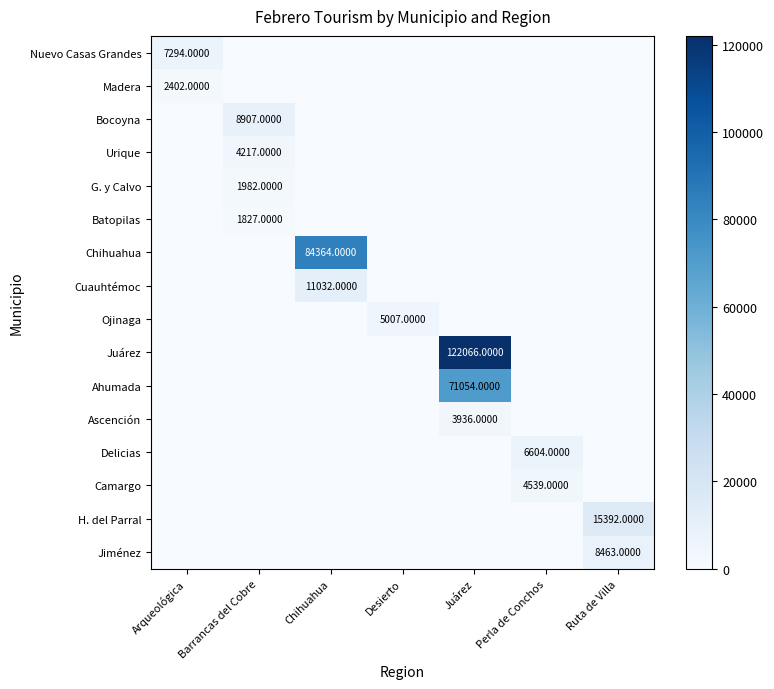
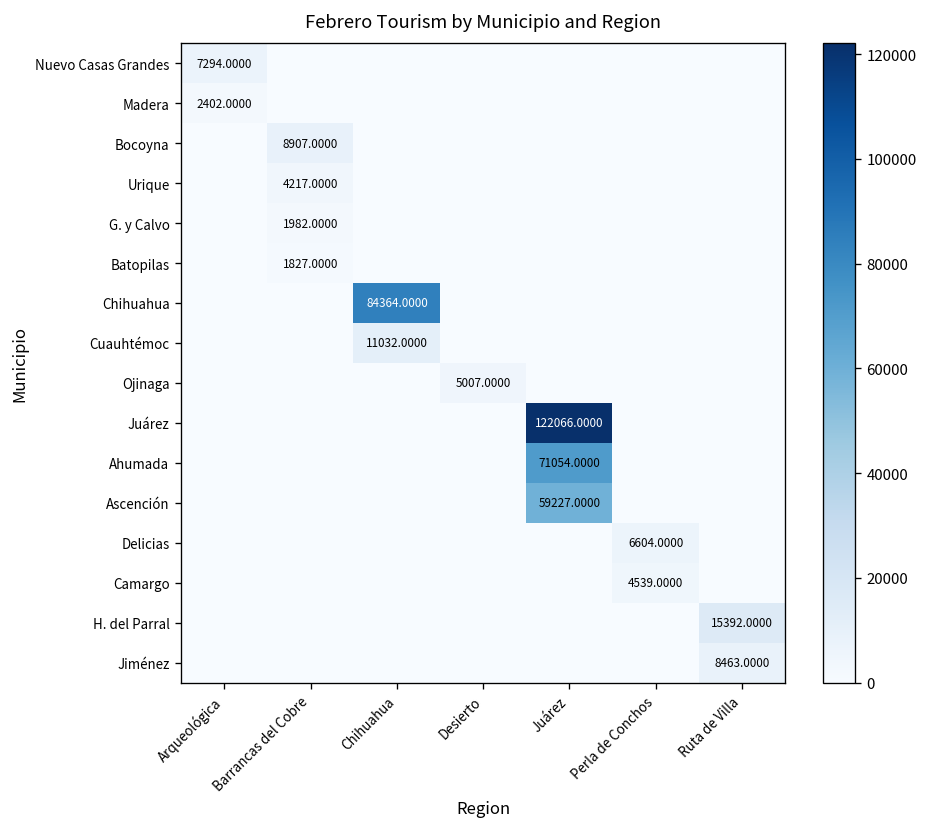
Ascención, Juárez: 3936.0000 -> 59227.0000
